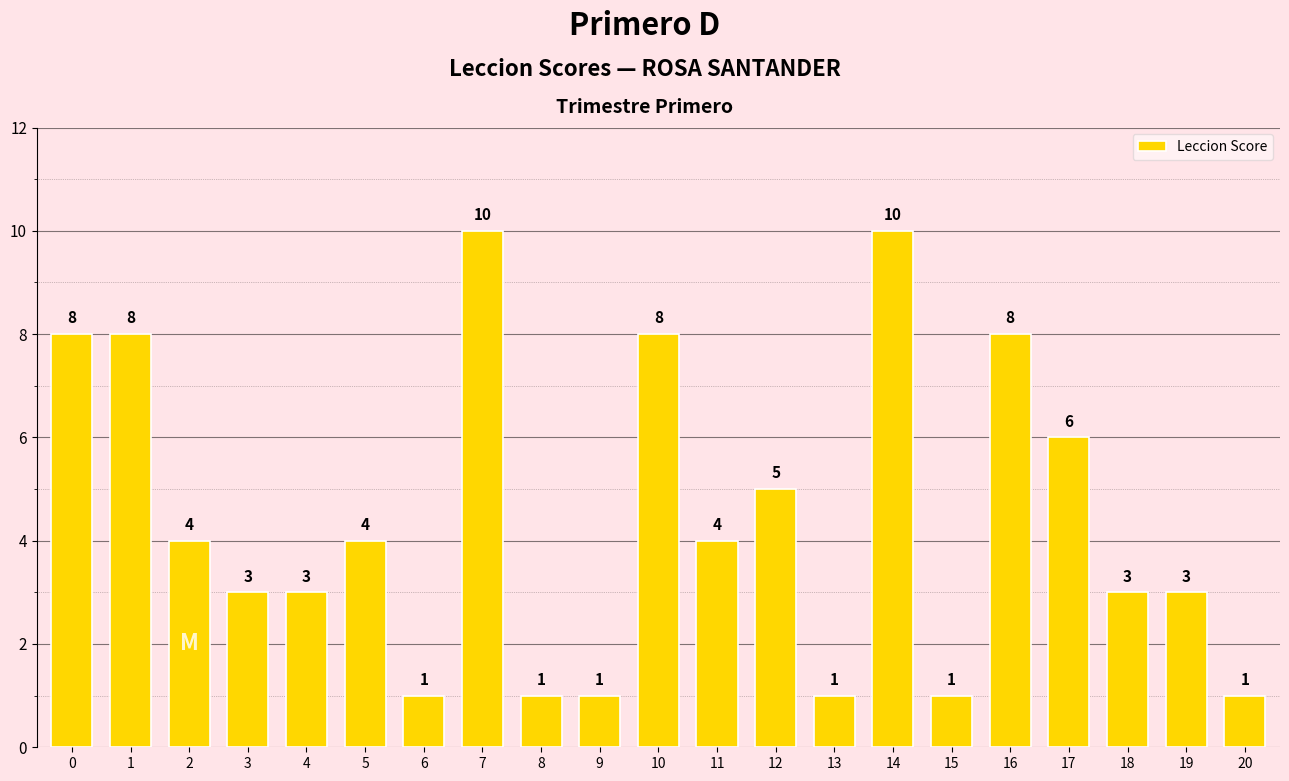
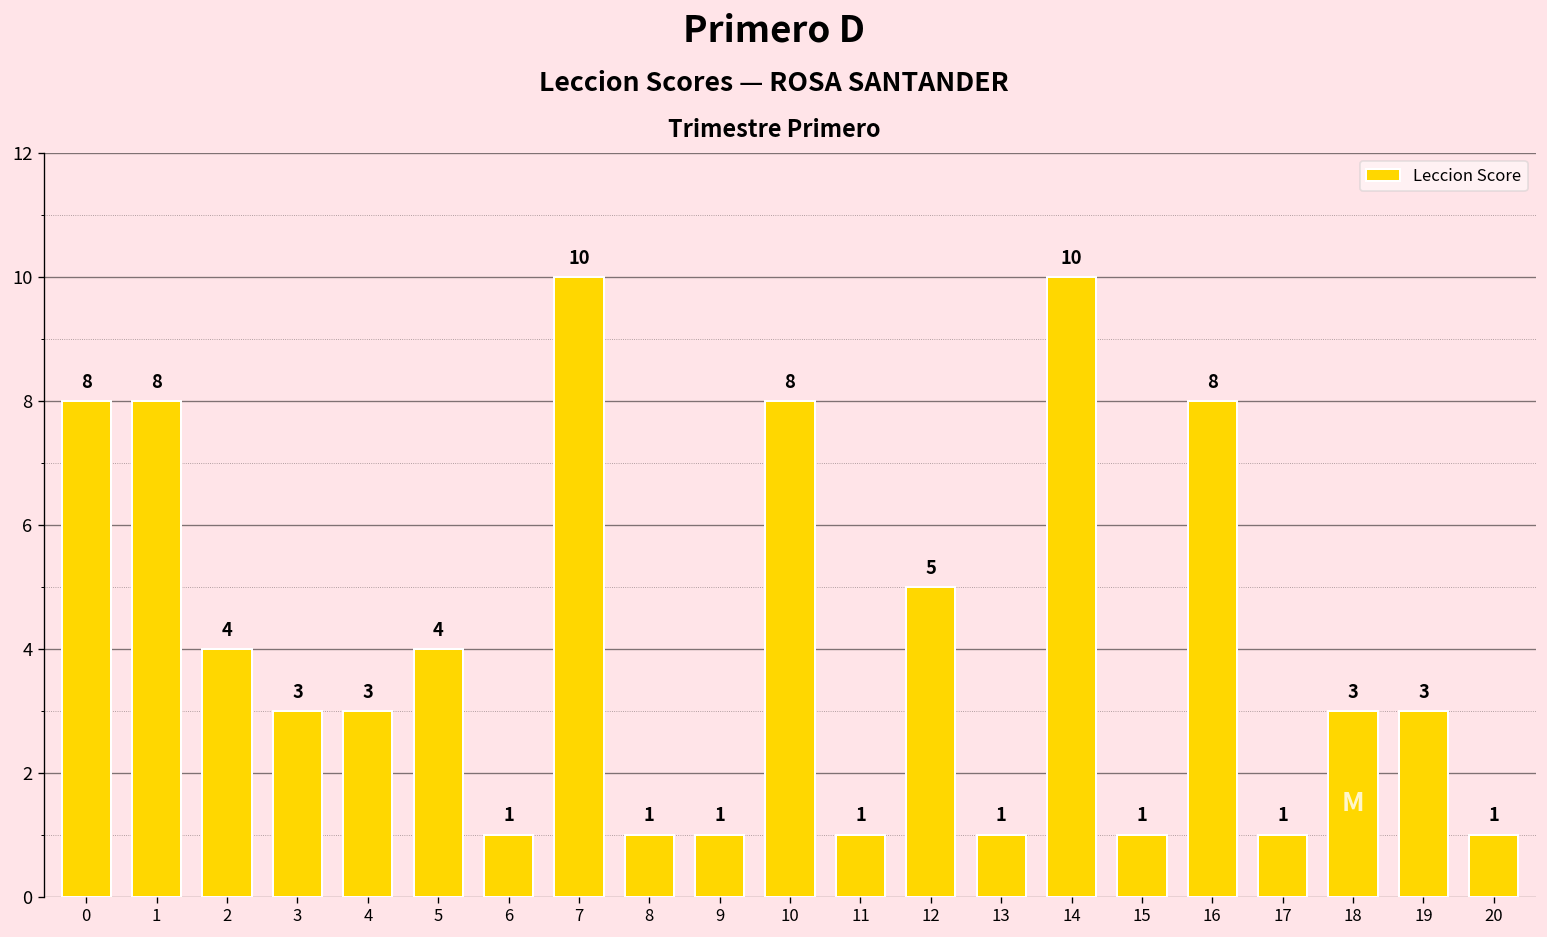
11: 4 -> 1
17: 6 -> 1
